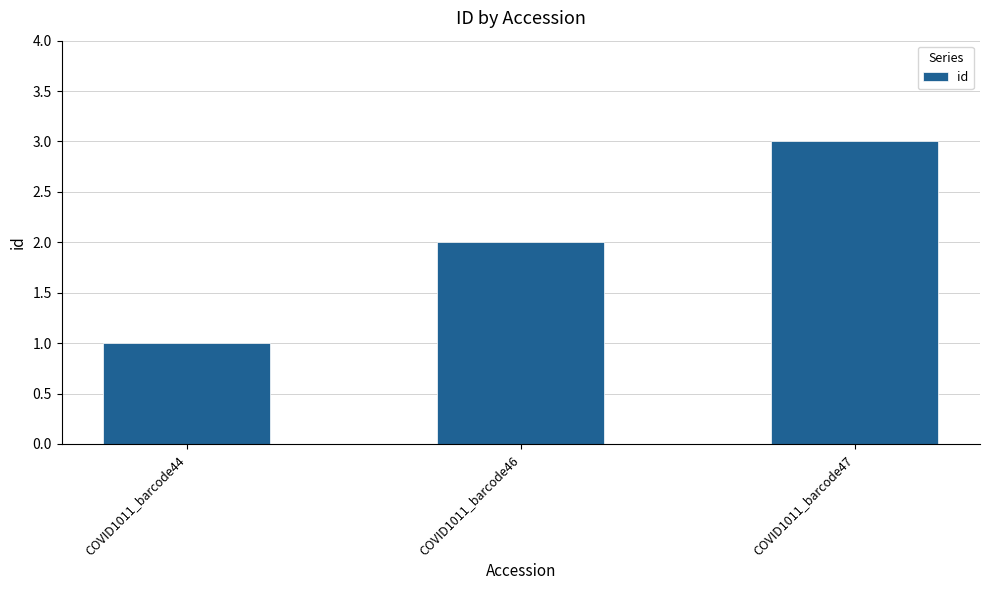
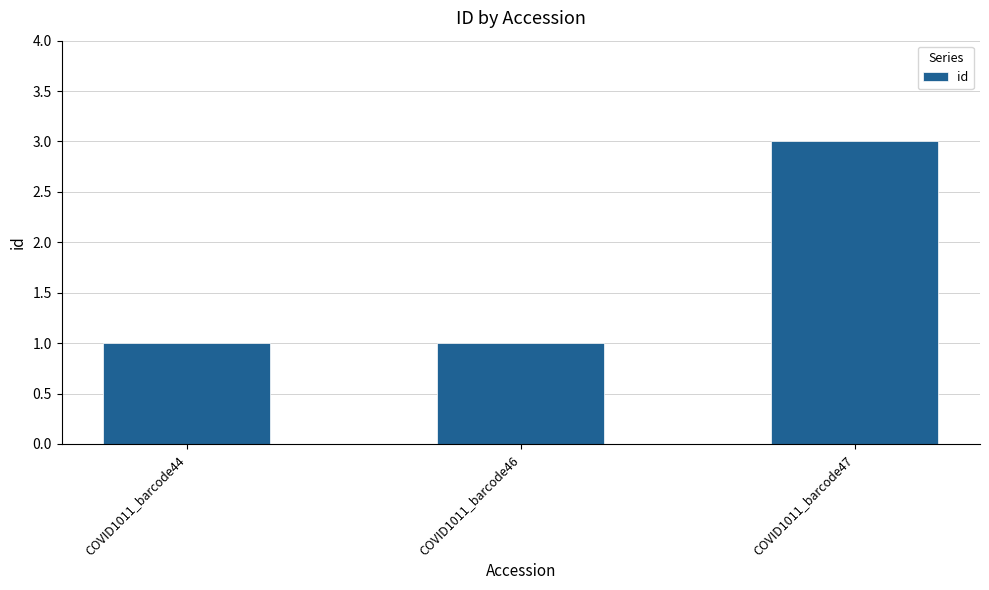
COVID1011_barcode46: 2 -> 1
